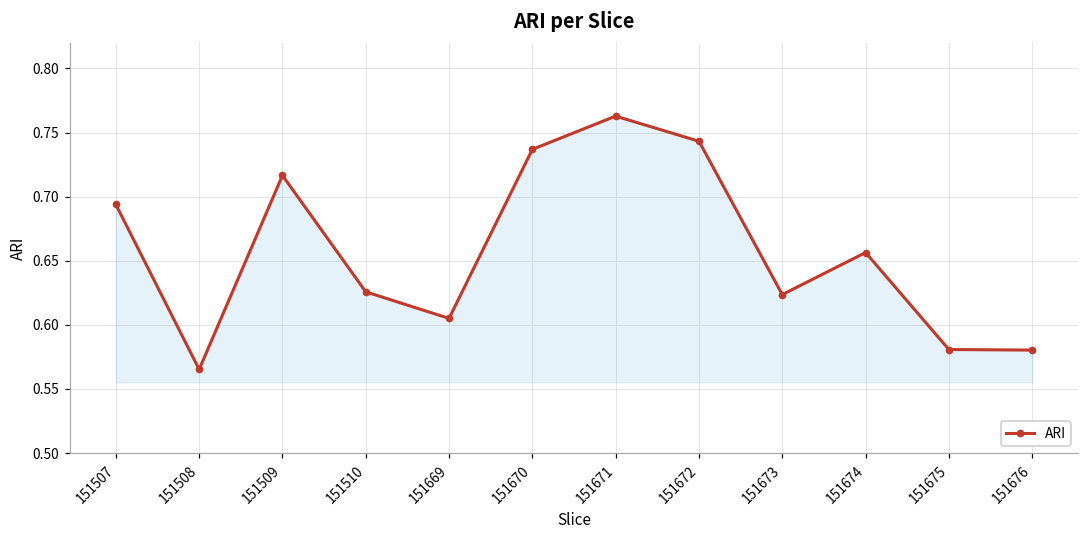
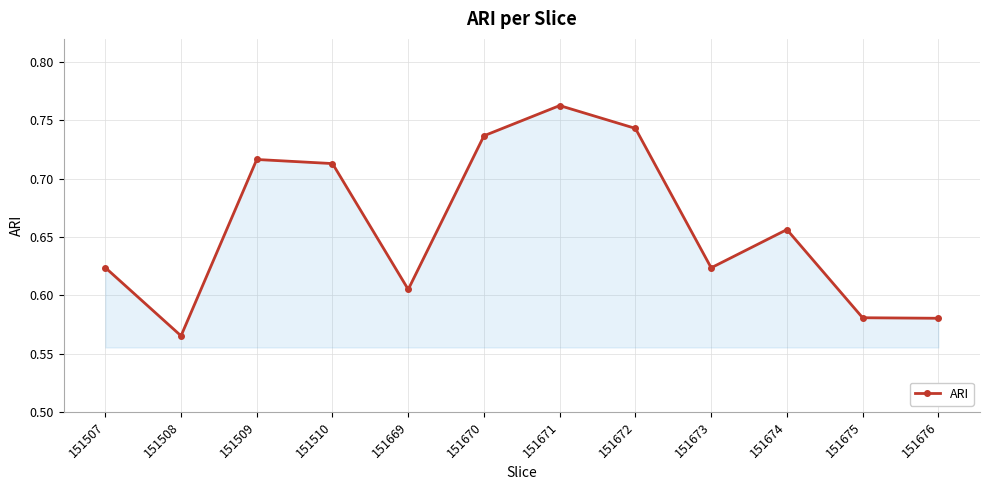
151507: 0.694 -> 0.624
151510: 0.626 -> 0.713
